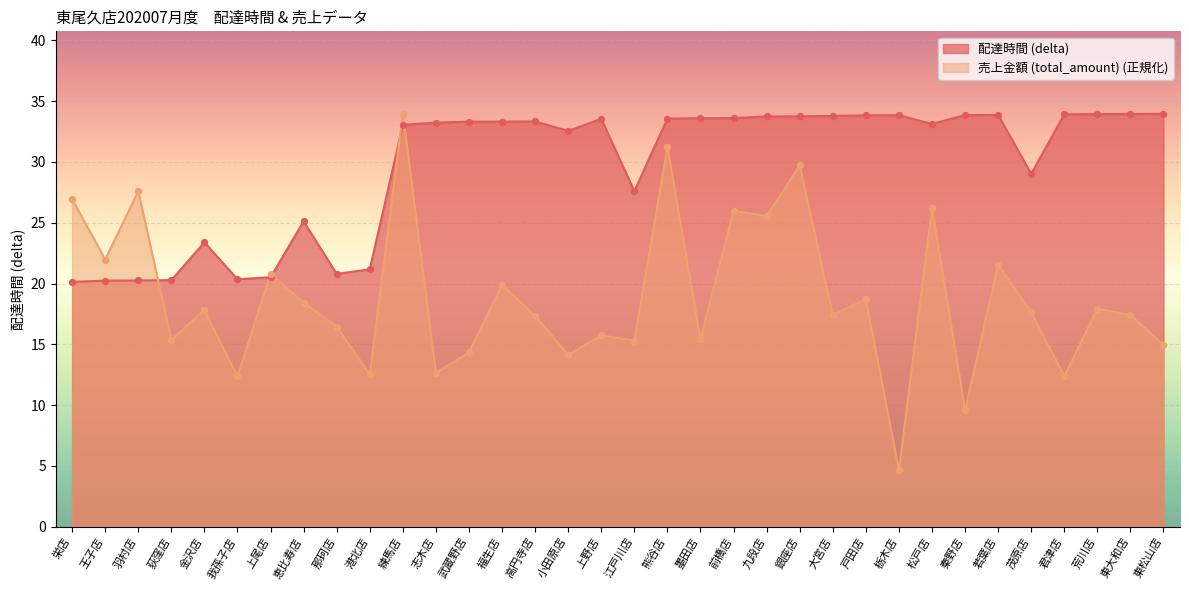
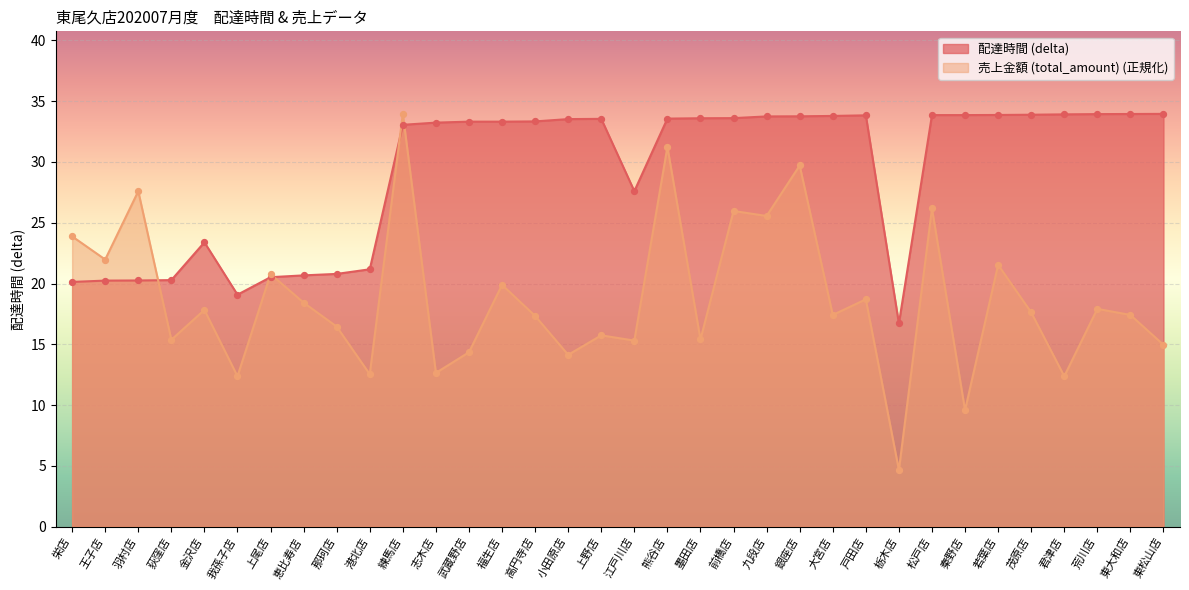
売上金額 (total_amount) (正規化), 栄店: 26.9 -> 23.9
配達時間 (delta), 我孫子店: 20.4 -> 19.1
配達時間 (delta), 恵比寿店: 25.1 -> 20.7
配達時間 (delta), 小田原店: 32.6 -> 33.5
配達時間 (delta), 栃木店: 33.9 -> 16.7
配達時間 (delta), 松戸店: 33.1 -> 33.9
配達時間 (delta), 茂原店: 29.0 -> 33.9
